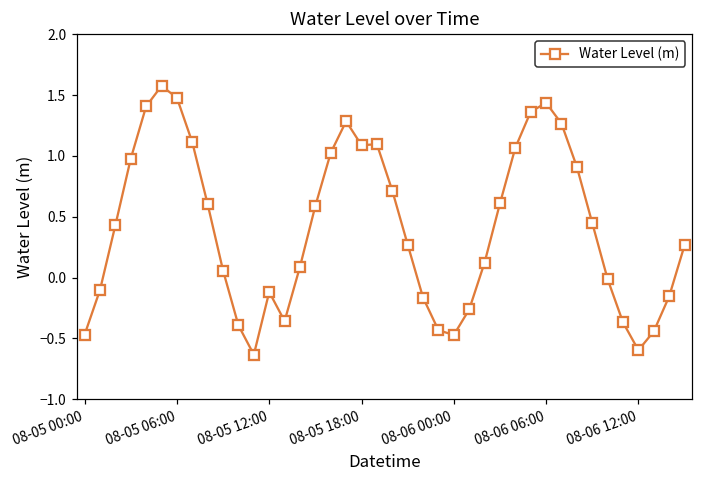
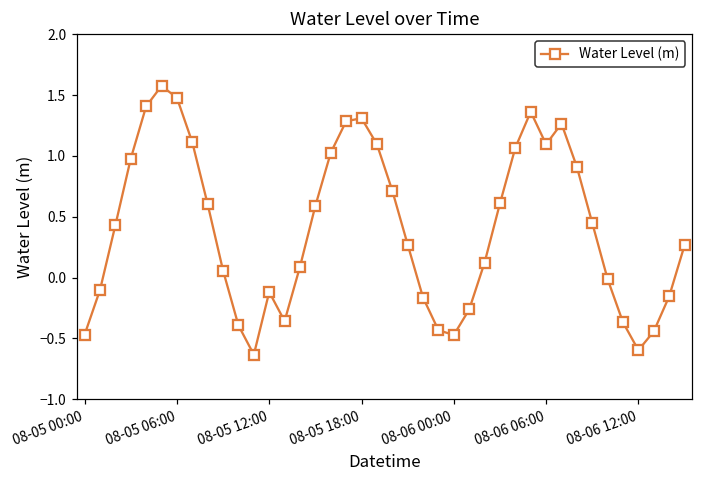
08-05 18:00: 1.09 -> 1.31
08-06 06:00: 1.44 -> 1.10
